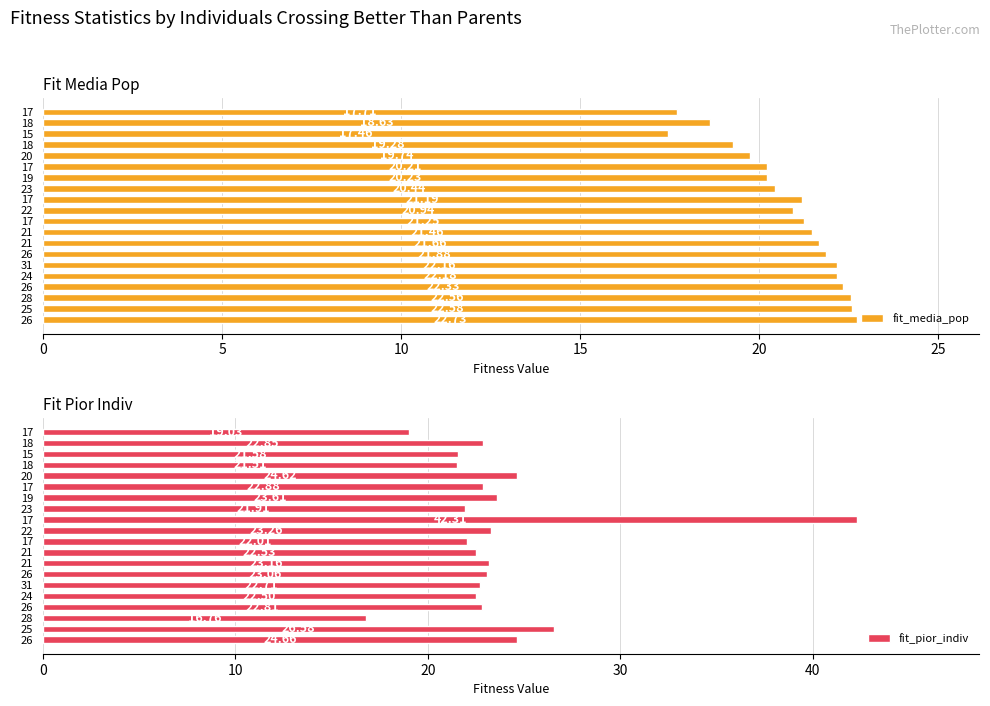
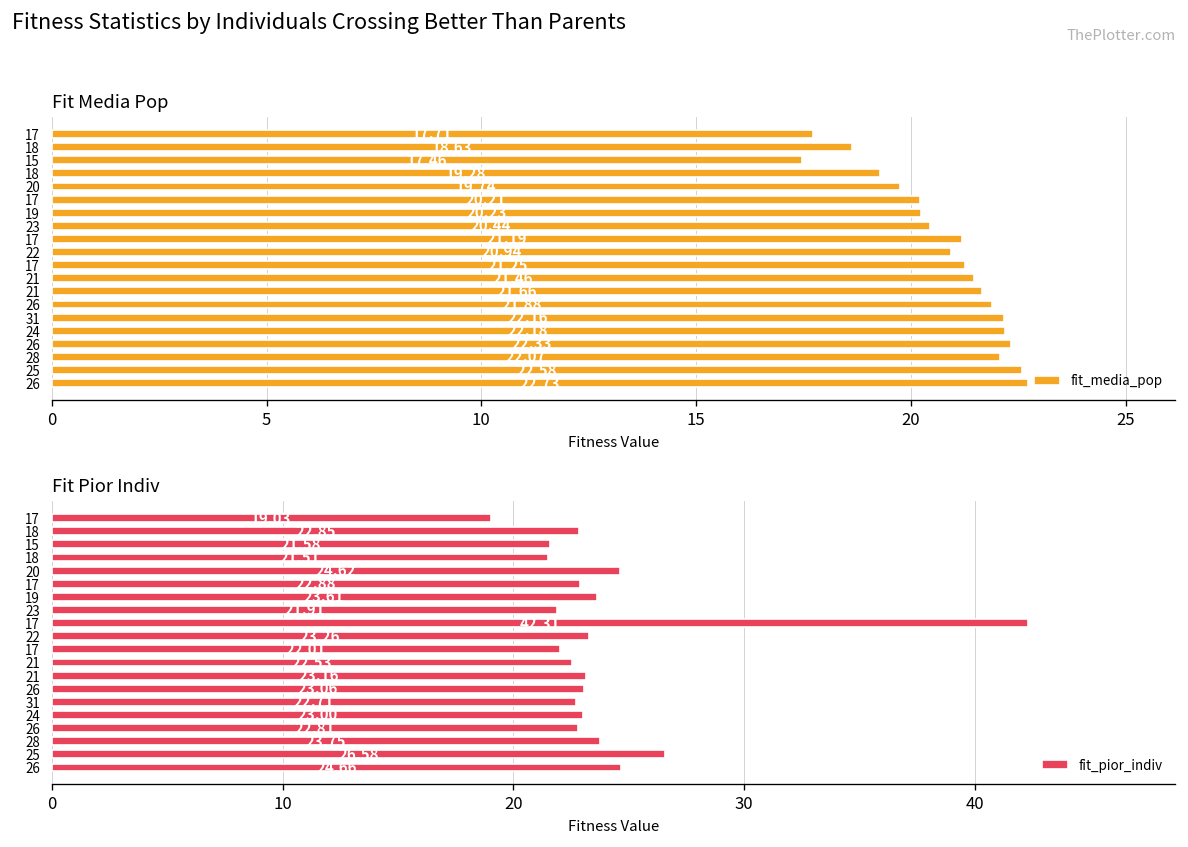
Fit Media Pop, 28: 22.6 -> 22.1
Fit Pior Indiv, 24: 22.5 -> 23.0
Fit Pior Indiv, 28: 16.8 -> 23.8
